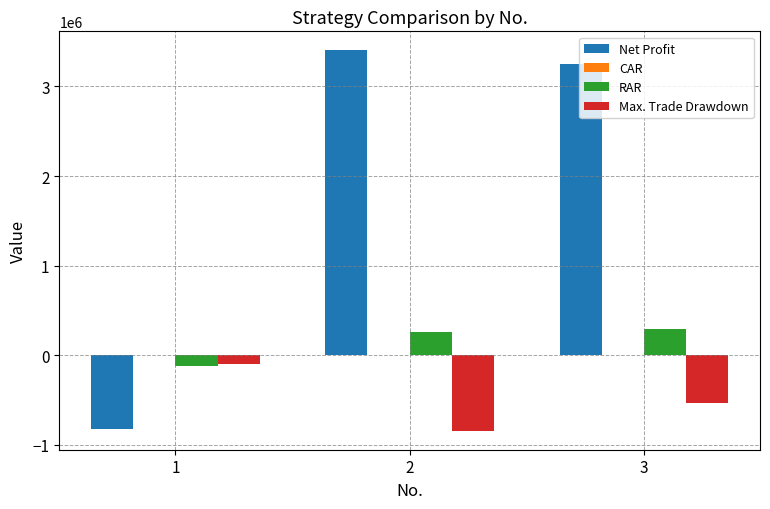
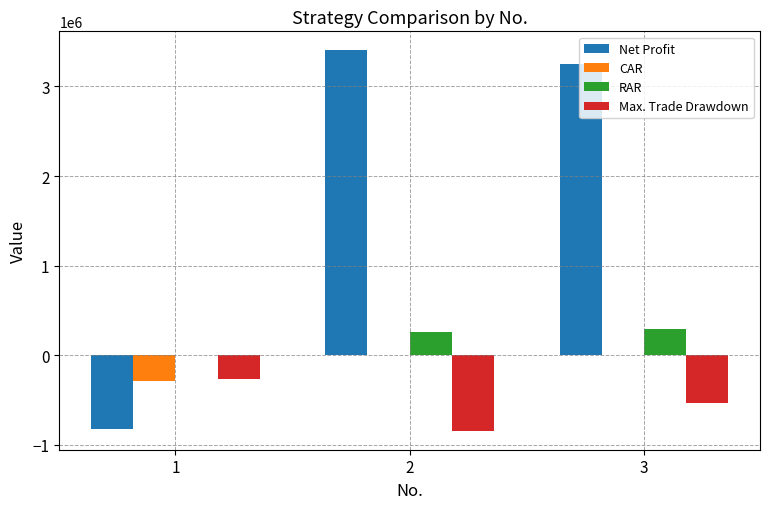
CAR, 1: 0 -> -300000
RAR, 1: -100000 -> 0
Max. Trade Drawdown, 1: -100000 -> -300000
